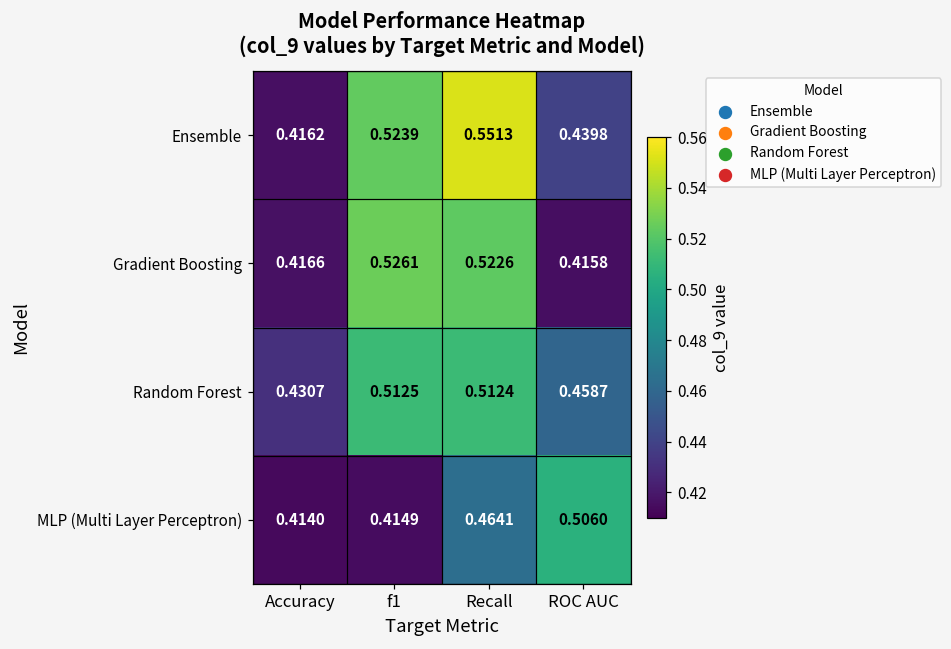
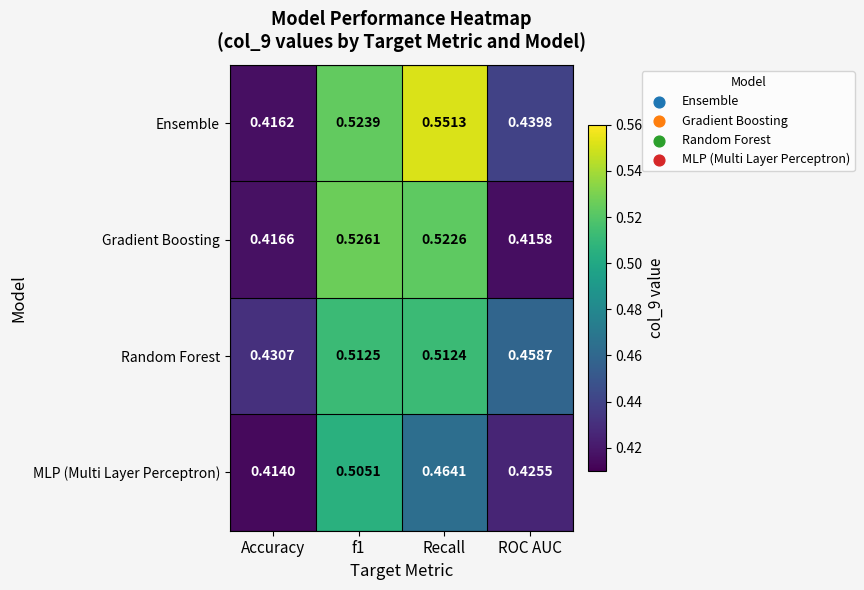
MLP (Multi Layer Perceptron), f1: 0.4149 -> 0.5051
MLP (Multi Layer Perceptron), ROC AUC: 0.5060 -> 0.4255
